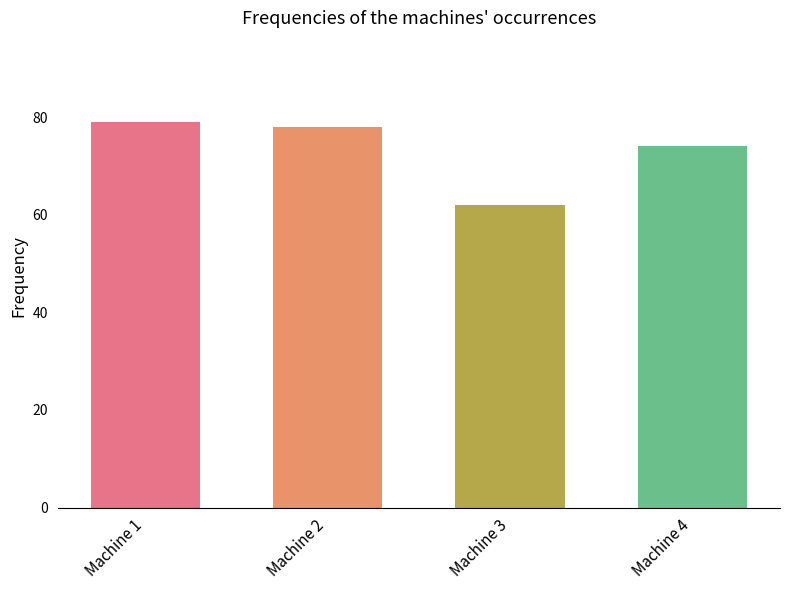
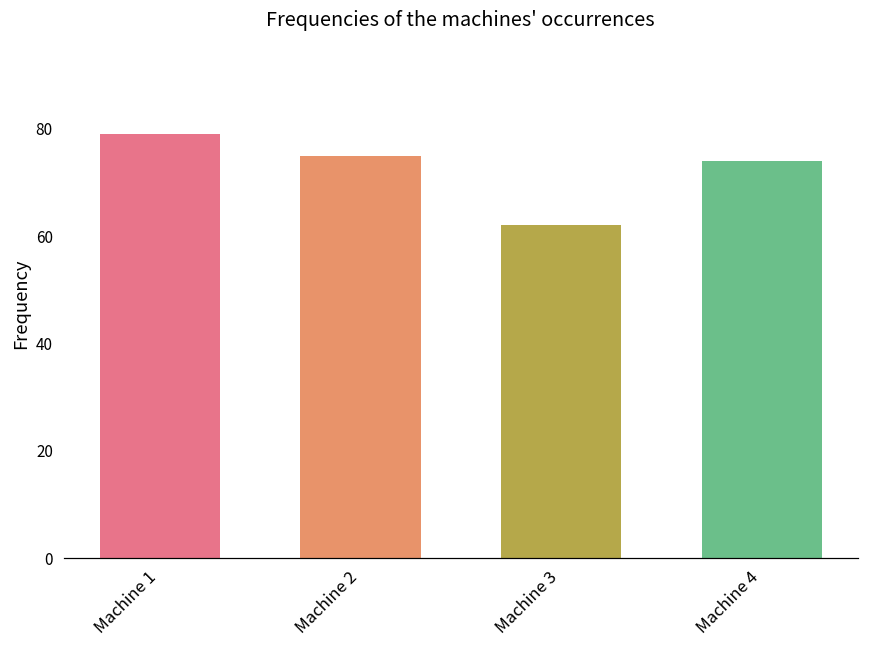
Machine 2: 78 -> 75
